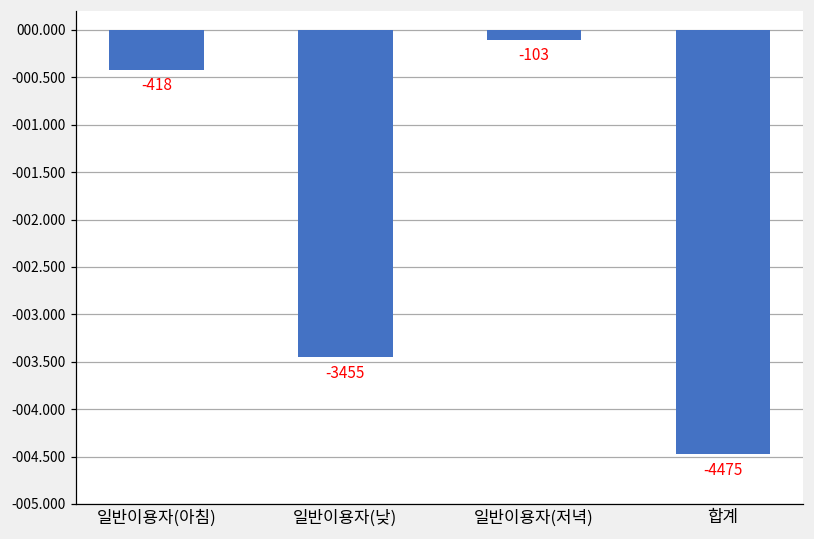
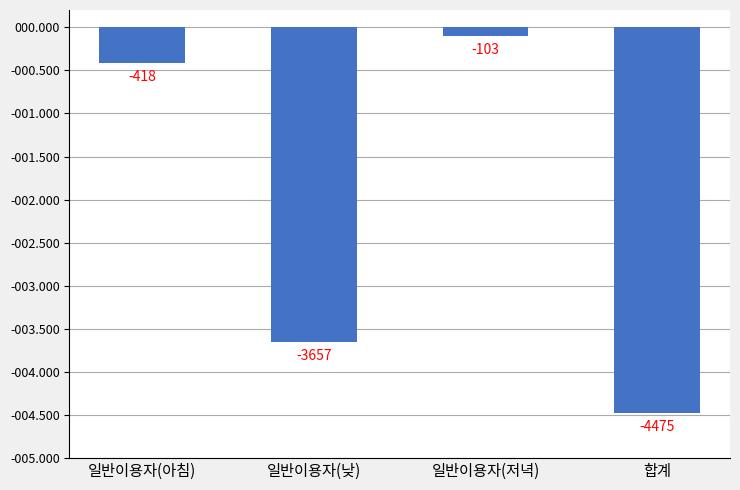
일반이용자(낮): -3455 -> -3657
